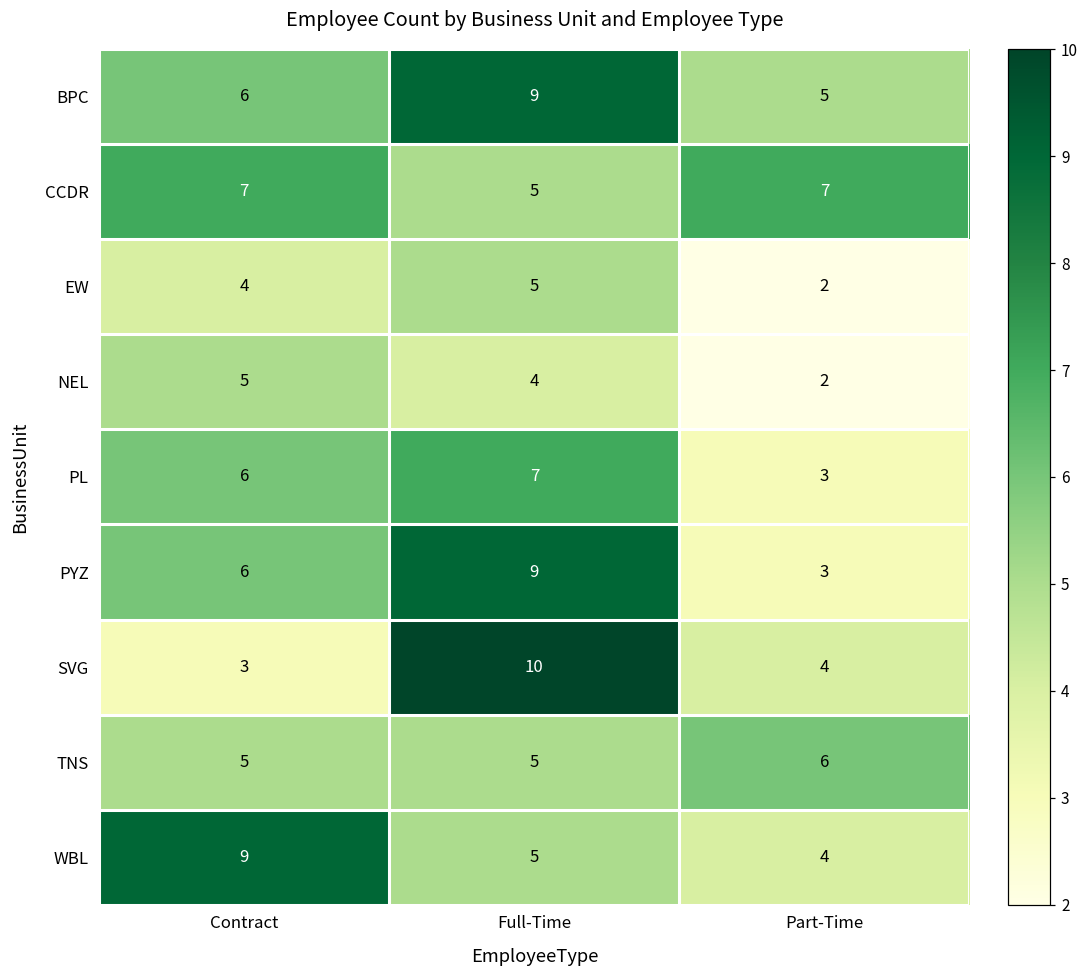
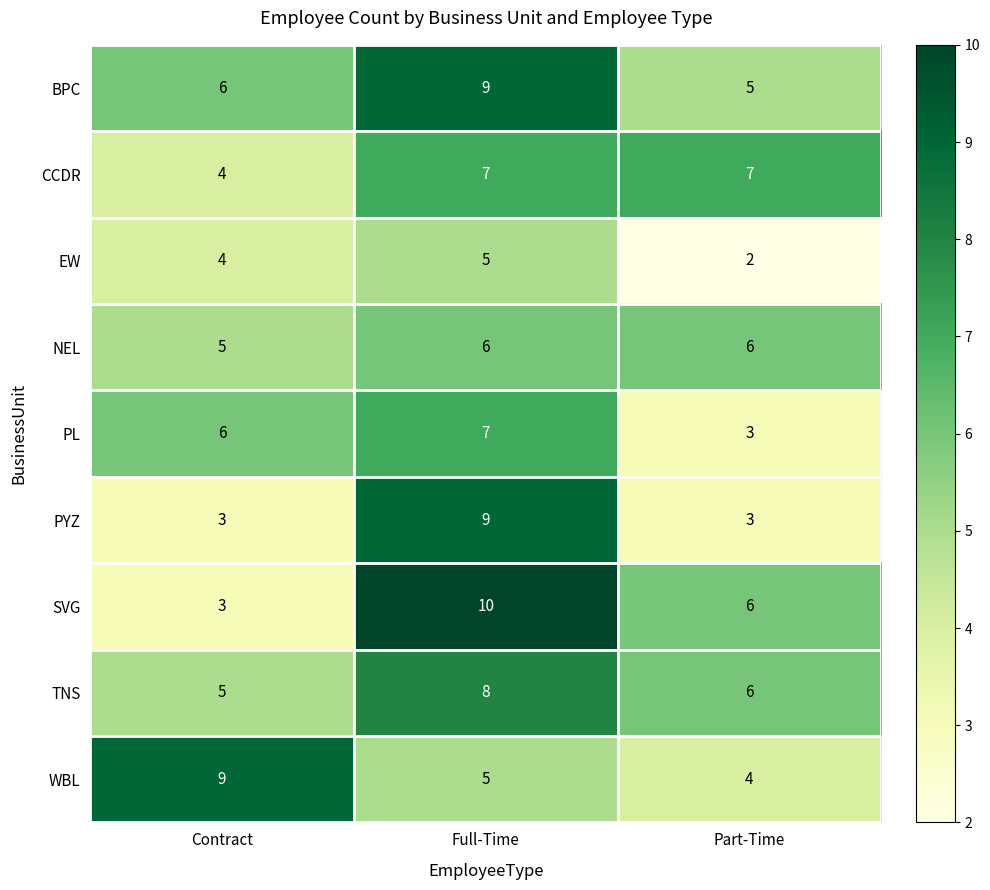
CCDR, Contract: 7 -> 4
CCDR, Full-Time: 5 -> 7
NEL, Full-Time: 4 -> 6
NEL, Part-Time: 2 -> 6
PYZ, Contract: 6 -> 3
SVG, Part-Time: 4 -> 6
TNS, Full-Time: 5 -> 8
